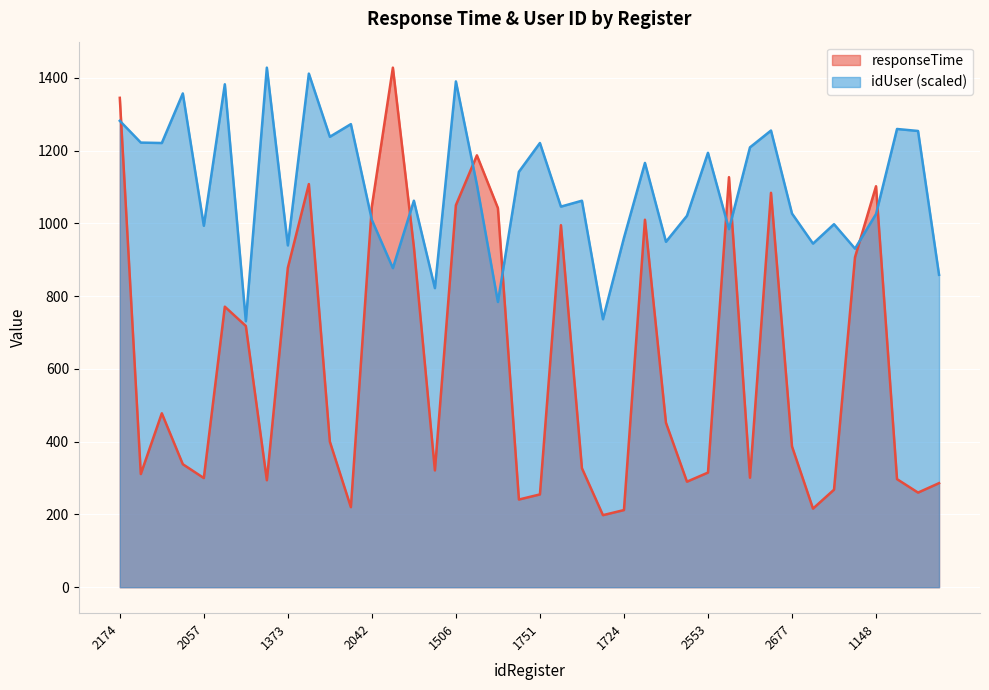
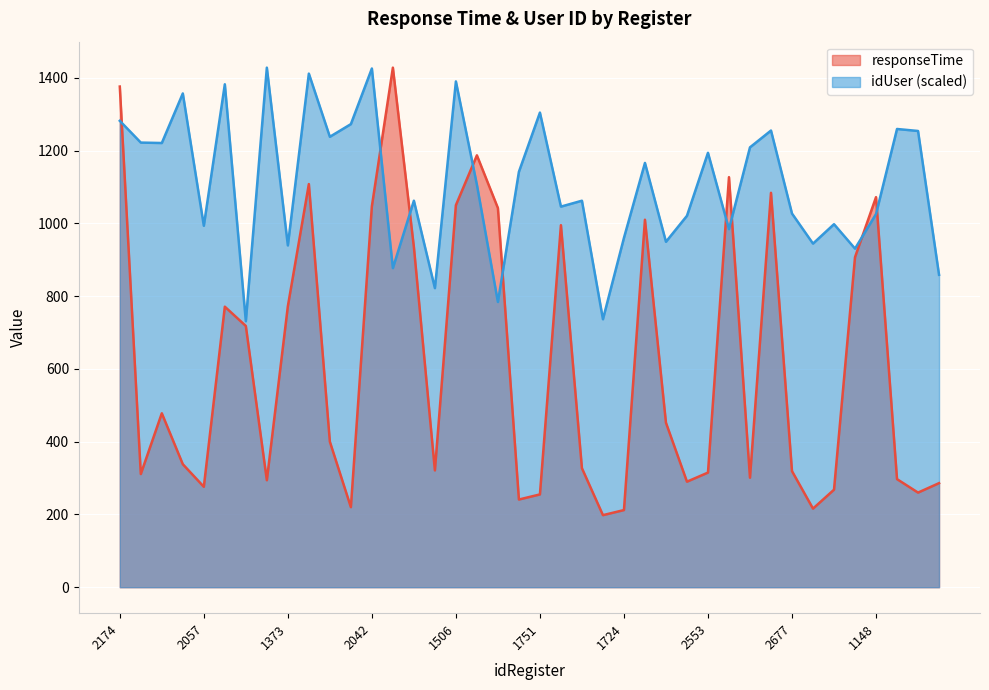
responseTime, 2174: 1350 -> 1380
responseTime, 2057: 300 -> 280
responseTime, 1373: 880 -> 770
idUser (scaled), 2042: 1010 -> 1430
idUser (scaled), 1751: 1220 -> 1300
responseTime, 2677: 390 -> 320
responseTime, 1148: 1100 -> 1070
